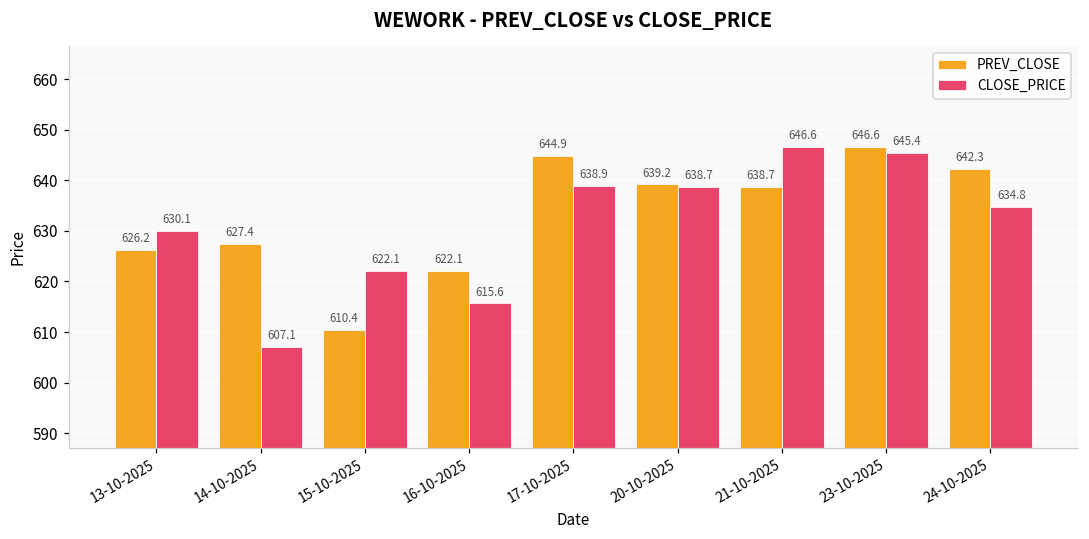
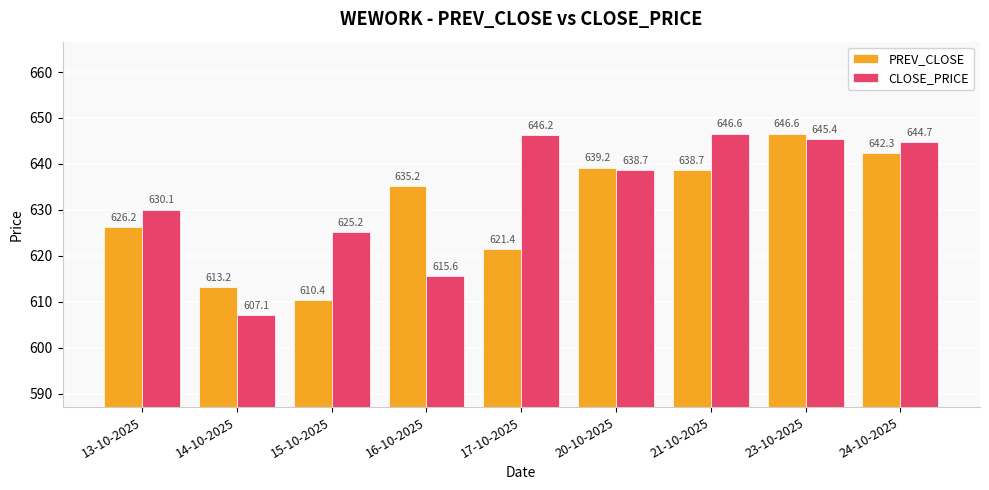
PREV_CLOSE, 14-10-2025: 627.4 -> 613.2
CLOSE_PRICE, 15-10-2025: 622.1 -> 625.2
PREV_CLOSE, 16-10-2025: 622.1 -> 635.2
PREV_CLOSE, 17-10-2025: 644.9 -> 621.4
CLOSE_PRICE, 17-10-2025: 638.9 -> 646.2
CLOSE_PRICE, 24-10-2025: 634.8 -> 644.7
